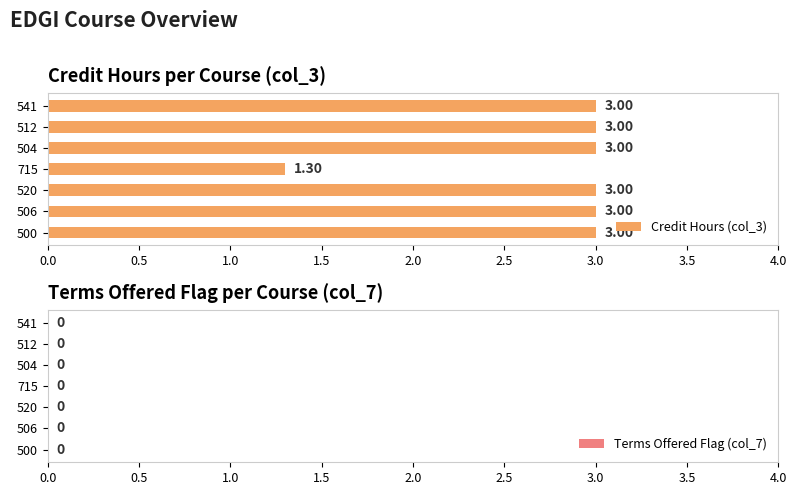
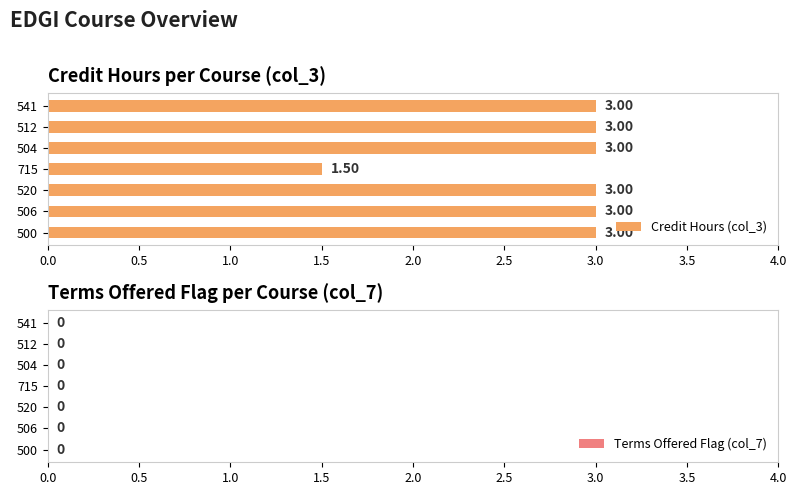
Credit Hours per Course (col_3), 715: 1.30 -> 1.50
